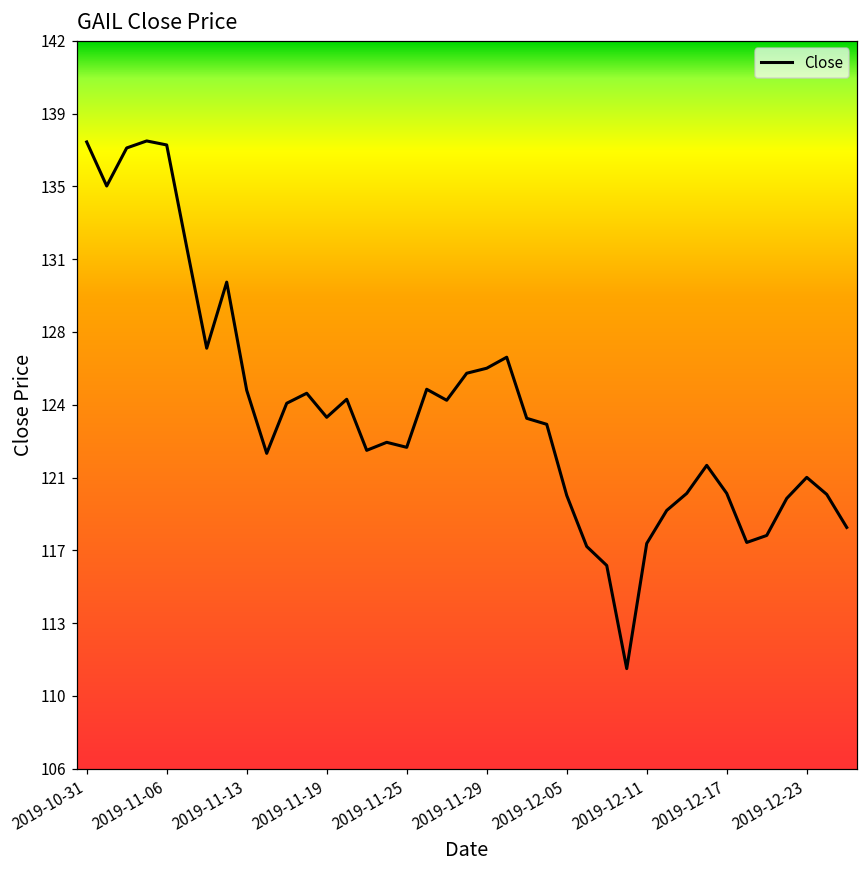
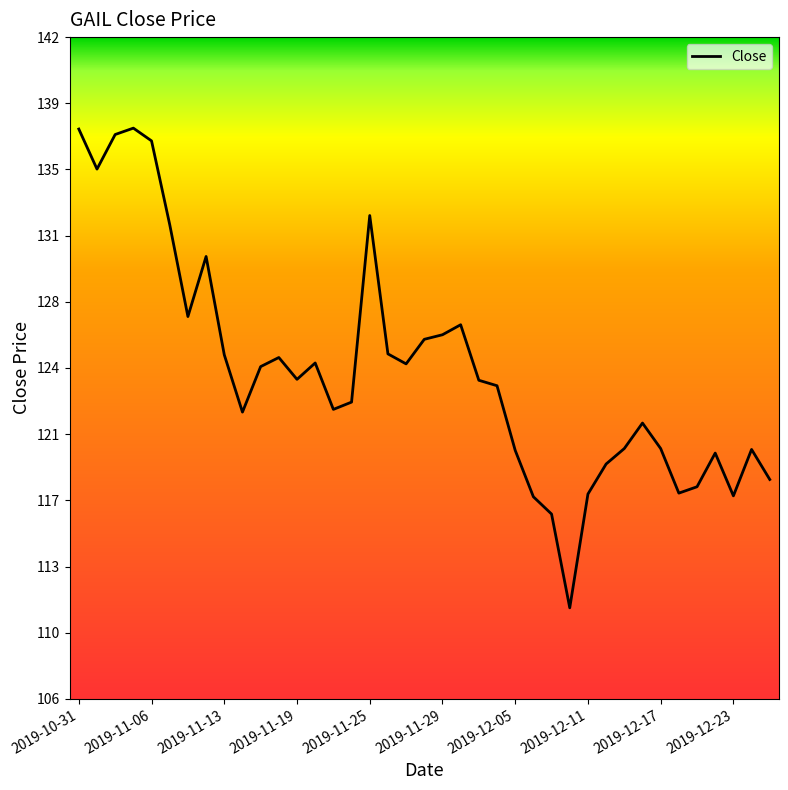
2019-11-06: 137.2 -> 136.7
2019-11-25: 122.1 -> 132.6
2019-12-23: 120.6 -> 117.2
